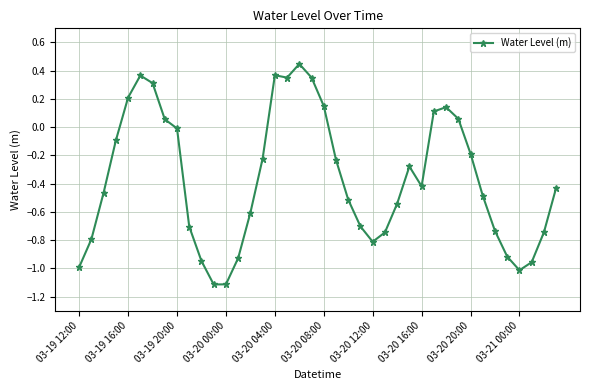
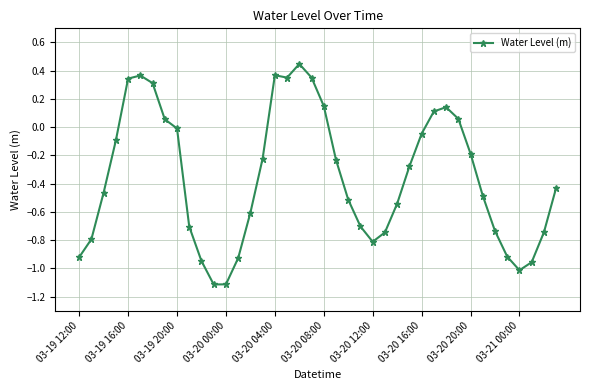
03-19 12:00: -0.99 -> -0.92
03-19 16:00: 0.21 -> 0.34
03-20 16:00: -0.42 -> -0.05
